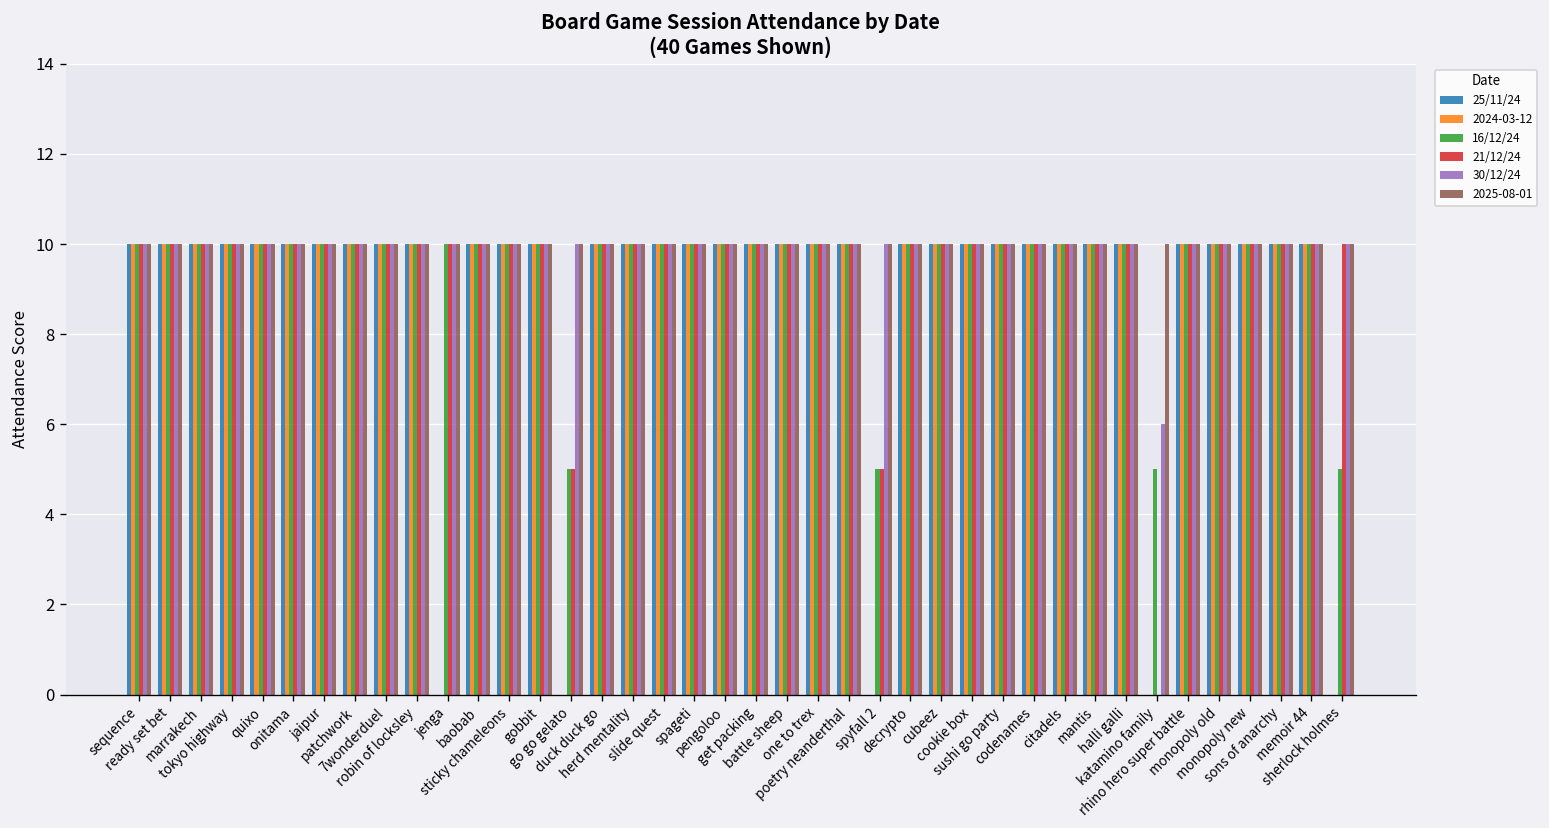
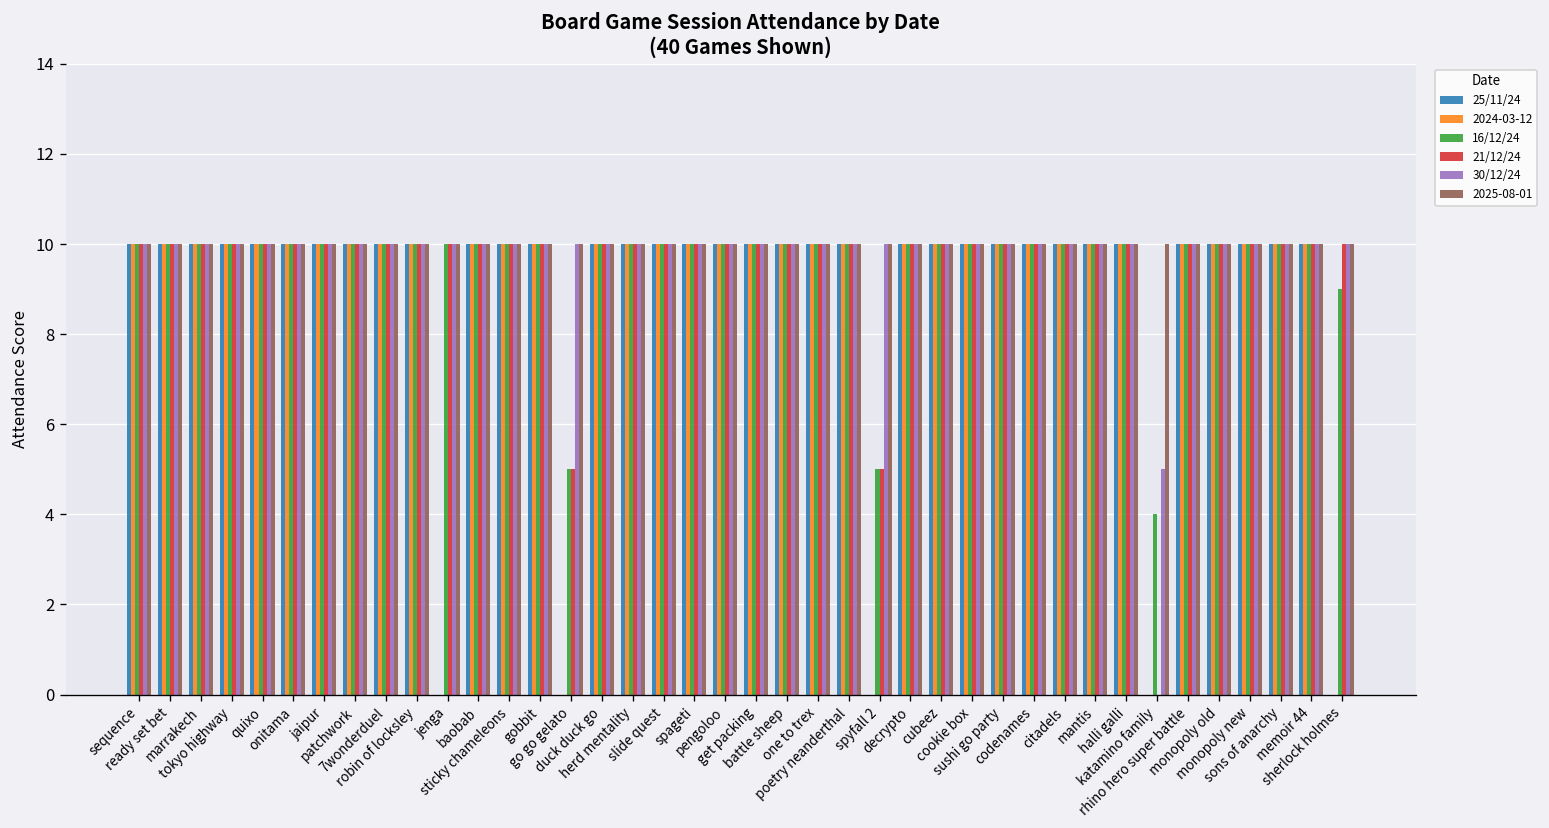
16/12/24, katamino family: 5 -> 4
30/12/24, katamino family: 6 -> 5
16/12/24, sherlock holmes: 5 -> 9
